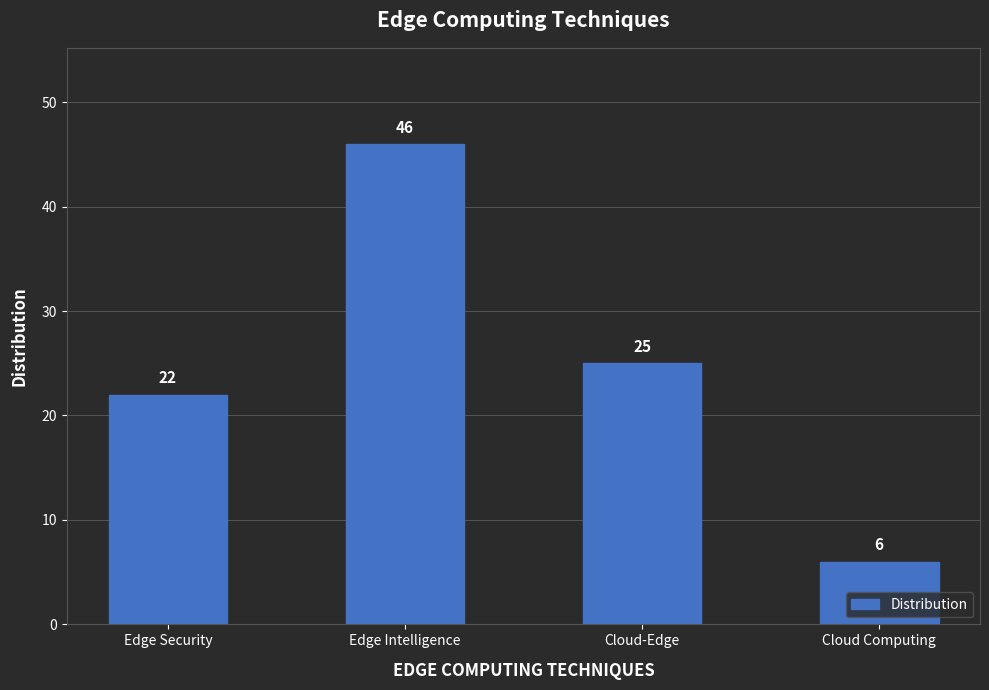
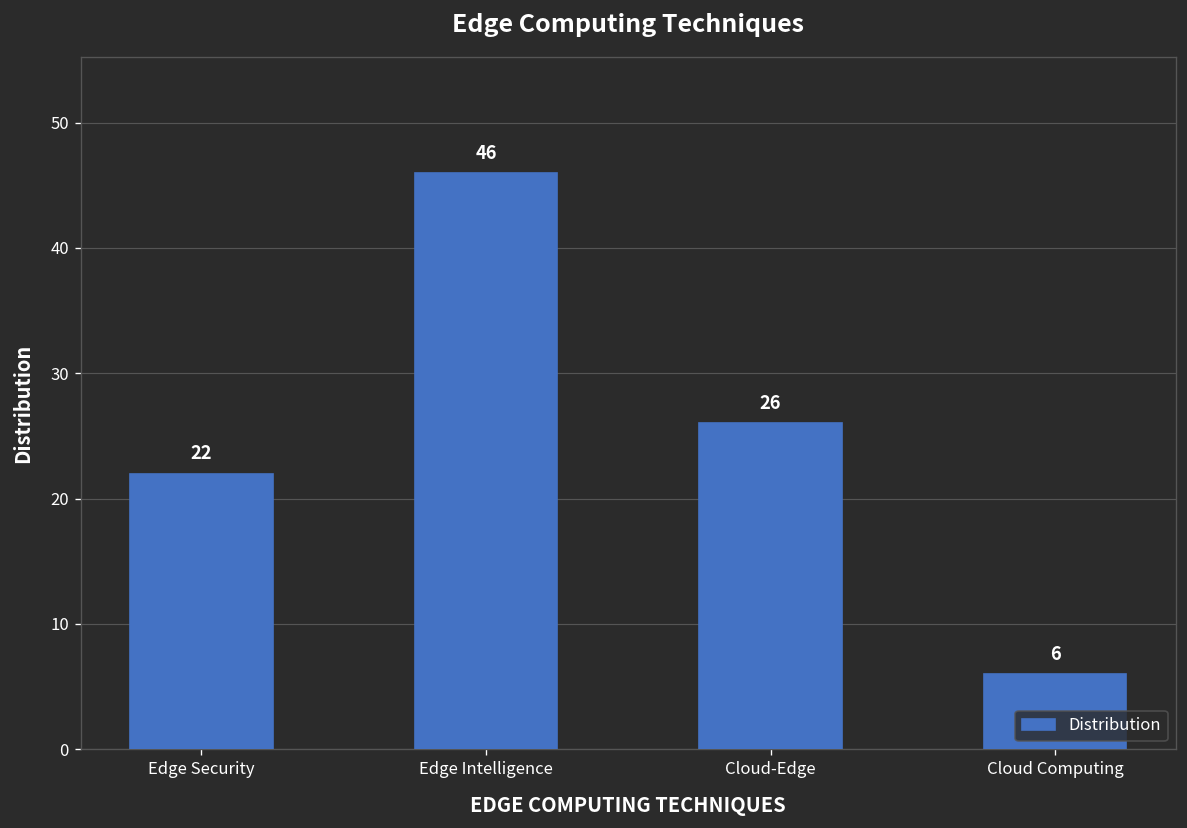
Cloud-Edge: 25 -> 26
